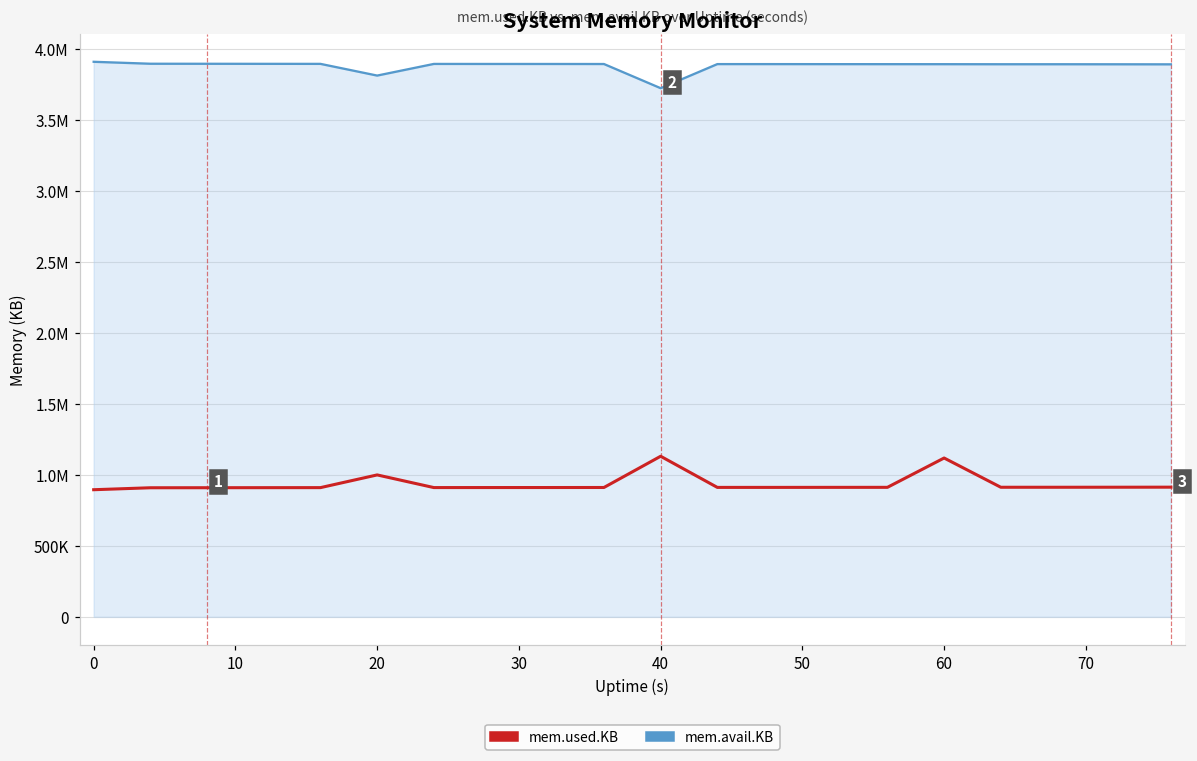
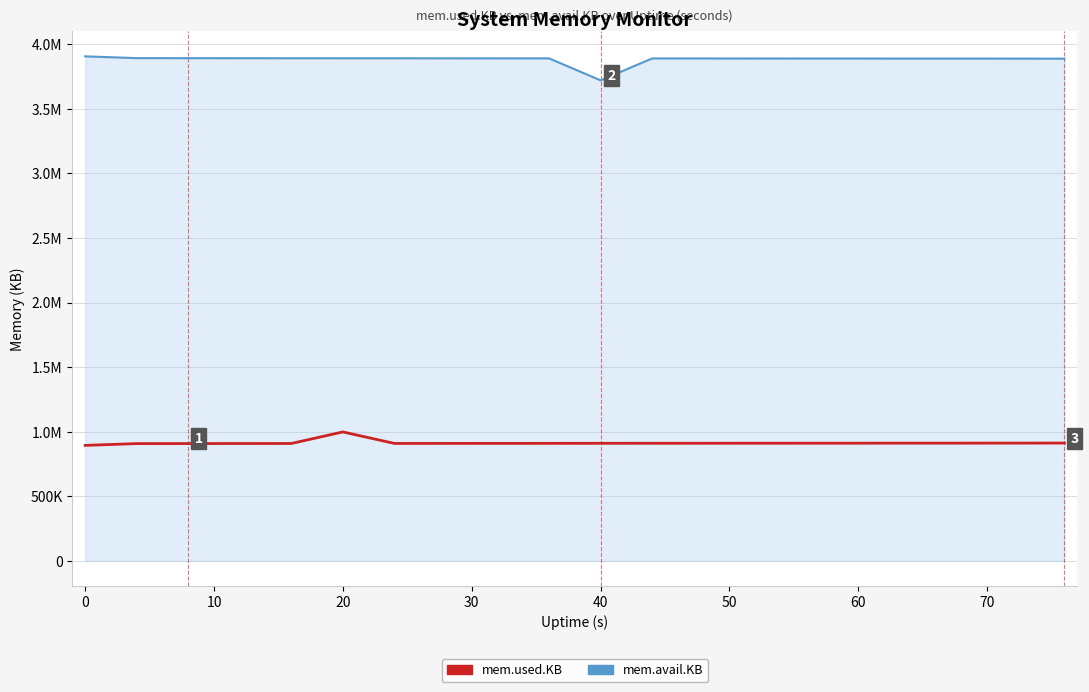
mem.avail.KB, 20: 3810000 -> 3890000
mem.used.KB, 40: 1130000 -> 910000
mem.used.KB, 60: 1120000 -> 910000
